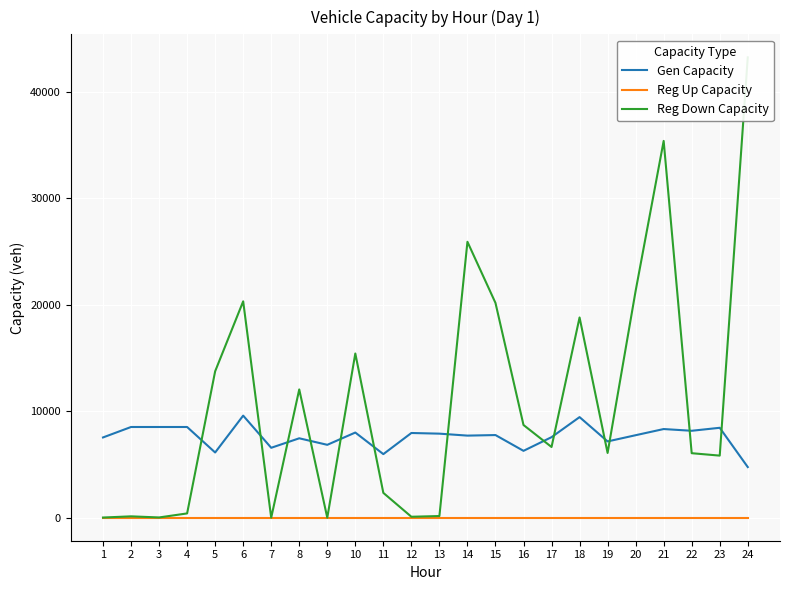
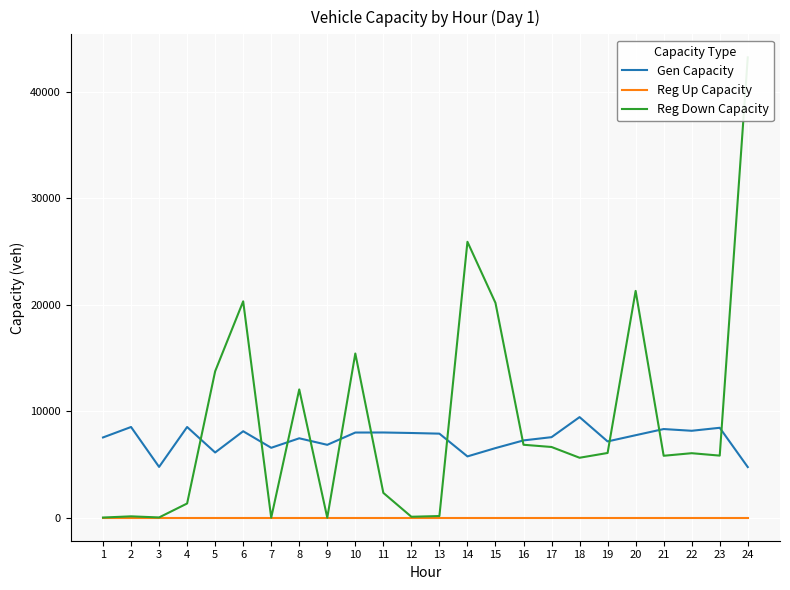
Gen Capacity, 3: 8500 -> 4800
Reg Down Capacity, 4: 400 -> 1300
Gen Capacity, 6: 9600 -> 8100
Gen Capacity, 11: 6000 -> 8000
Gen Capacity, 14: 7700 -> 5800
Gen Capacity, 15: 7800 -> 6500
Gen Capacity, 16: 6300 -> 7300
Reg Down Capacity, 16: 8700 -> 6800
Reg Down Capacity, 18: 18800 -> 5600
Reg Down Capacity, 21: 35400 -> 5800
